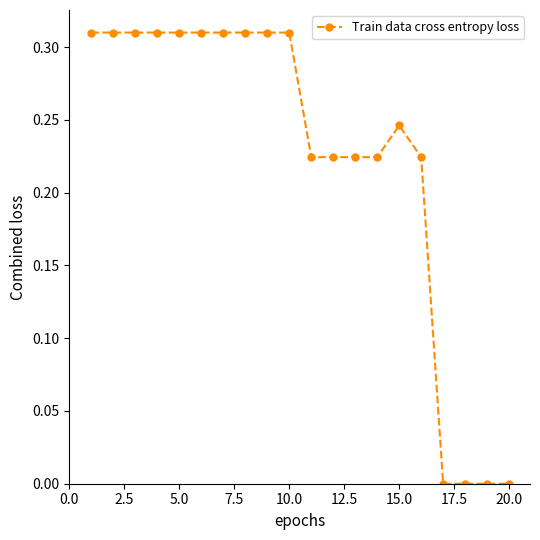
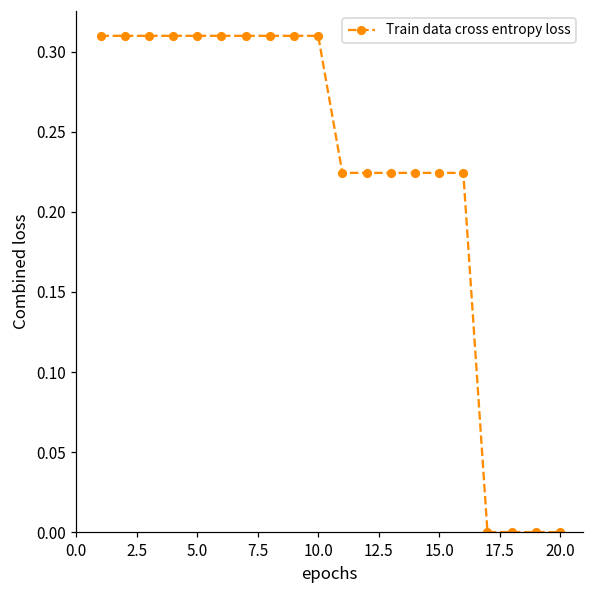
15.0: 0.246 -> 0.224
